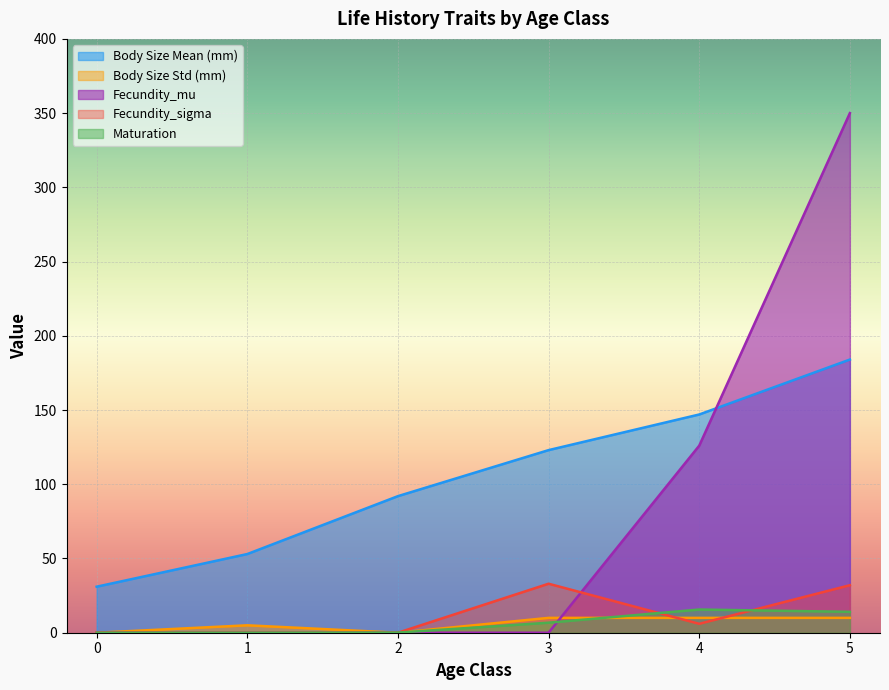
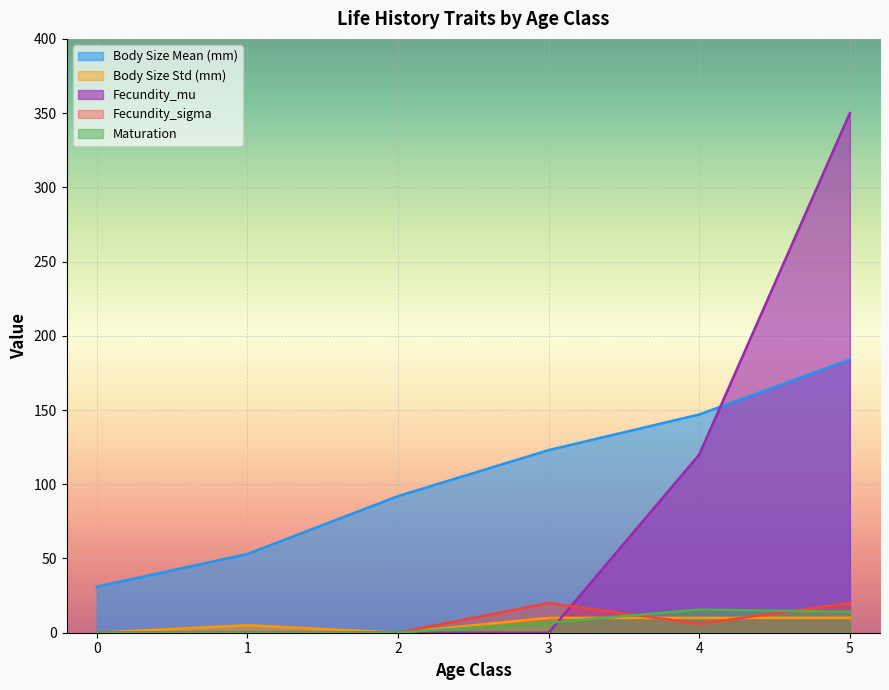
Fecundity_sigma, 3: 33 -> 20
Fecundity_mu, 4: 126 -> 120
Fecundity_sigma, 5: 32 -> 20
